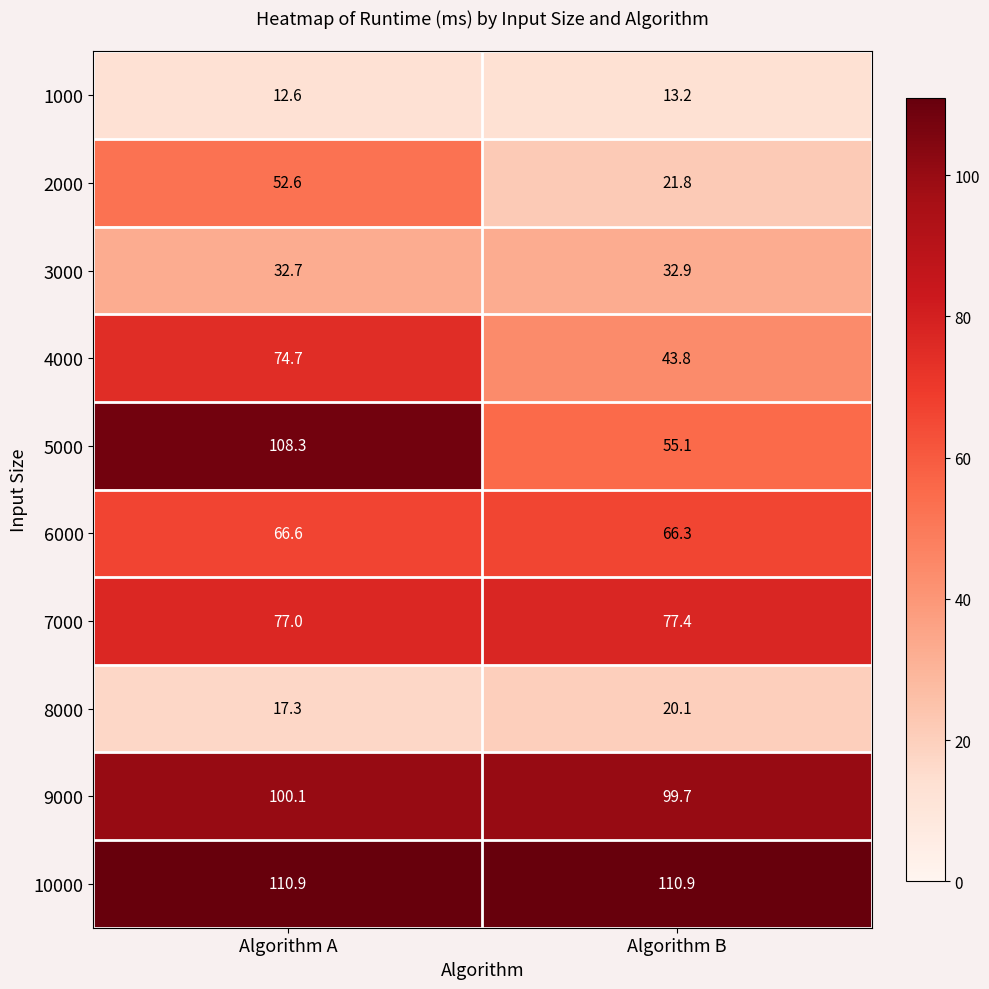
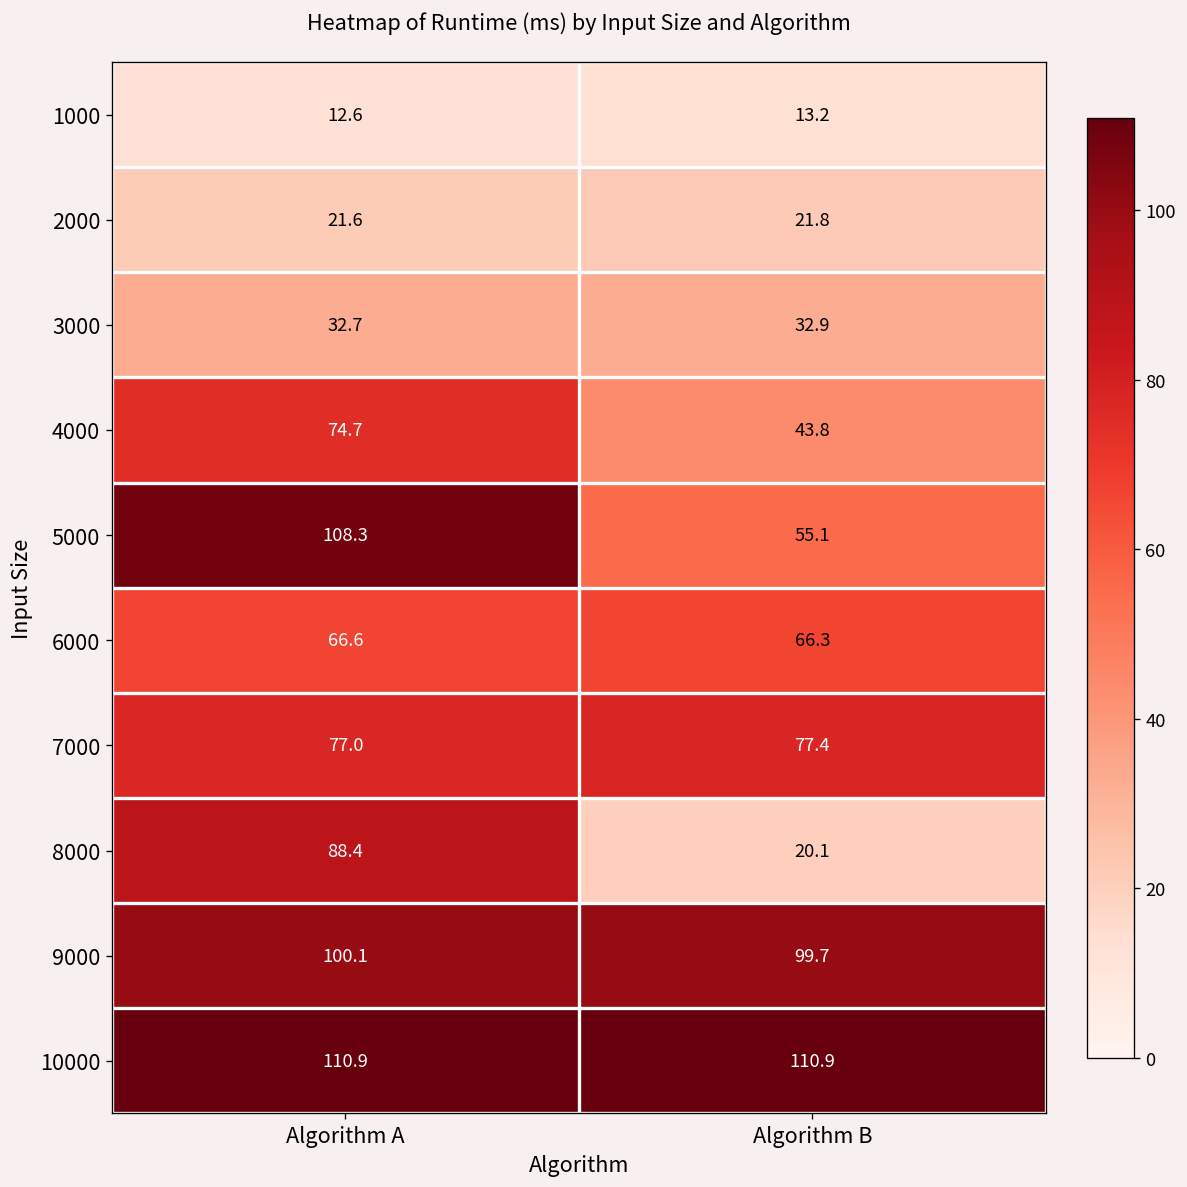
2000, Algorithm A: 52.6 -> 21.6
8000, Algorithm A: 17.3 -> 88.4
